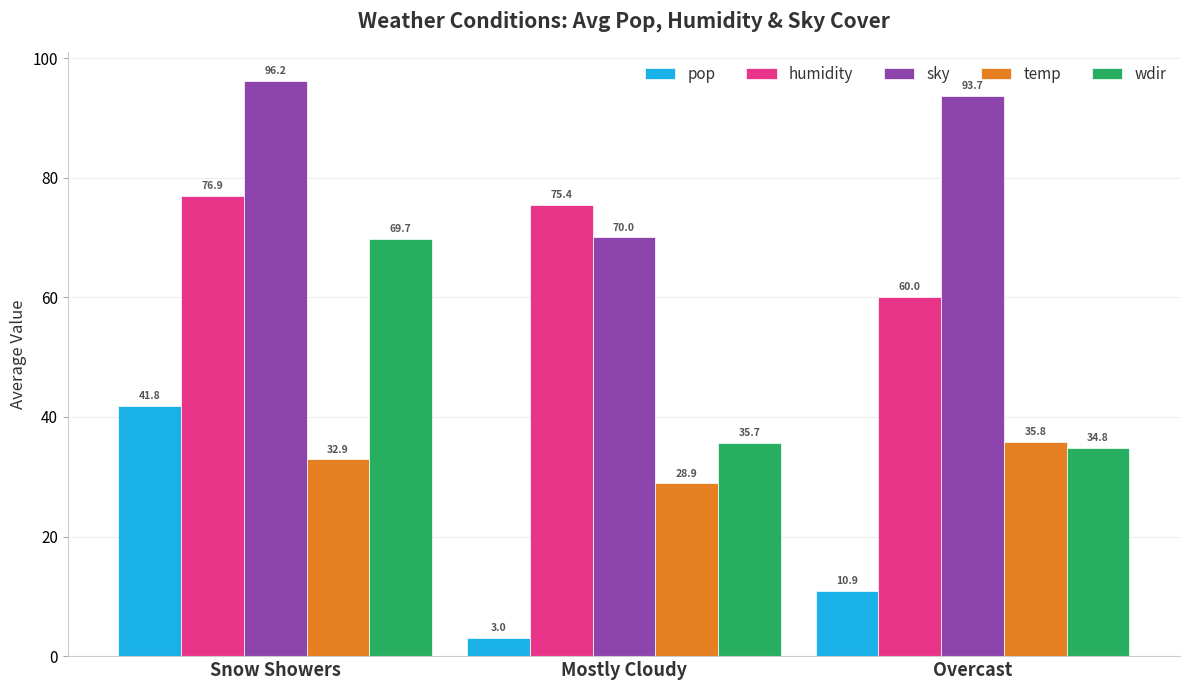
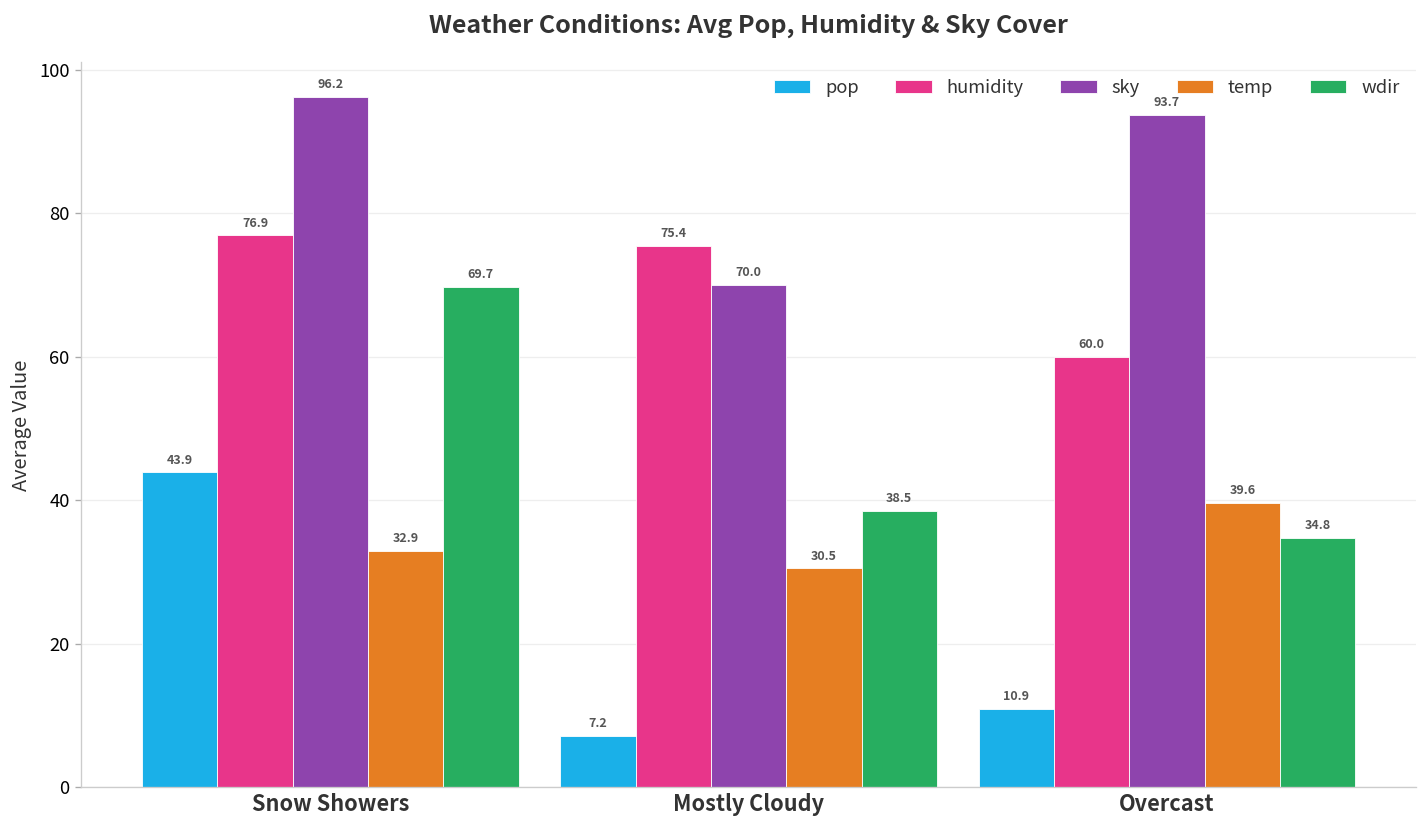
pop, Snow Showers: 41.8 -> 43.9
pop, Mostly Cloudy: 3.0 -> 7.2
temp, Mostly Cloudy: 28.9 -> 30.5
wdir, Mostly Cloudy: 35.7 -> 38.5
temp, Overcast: 35.8 -> 39.6
